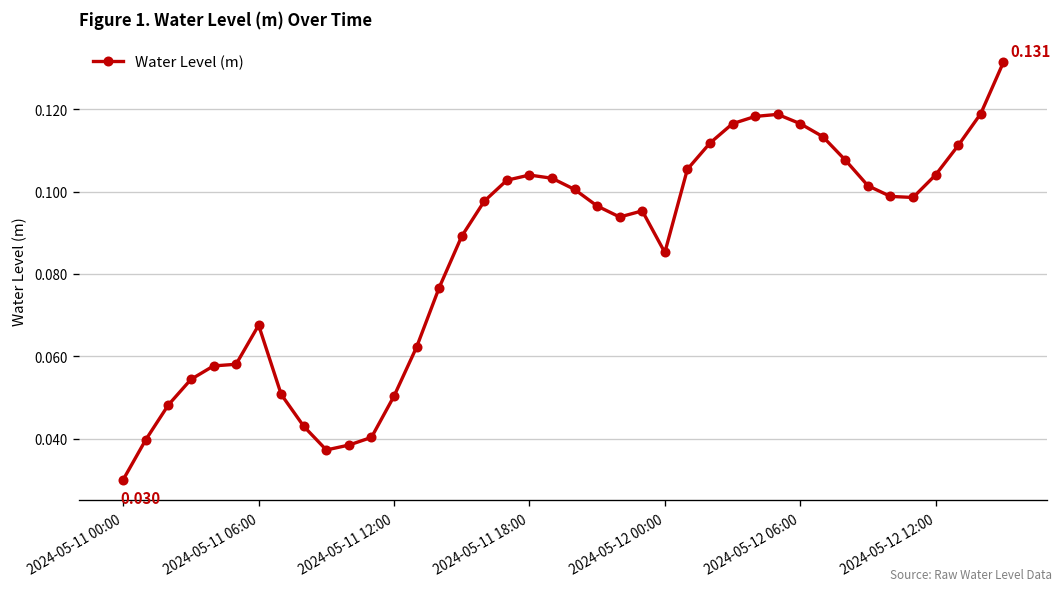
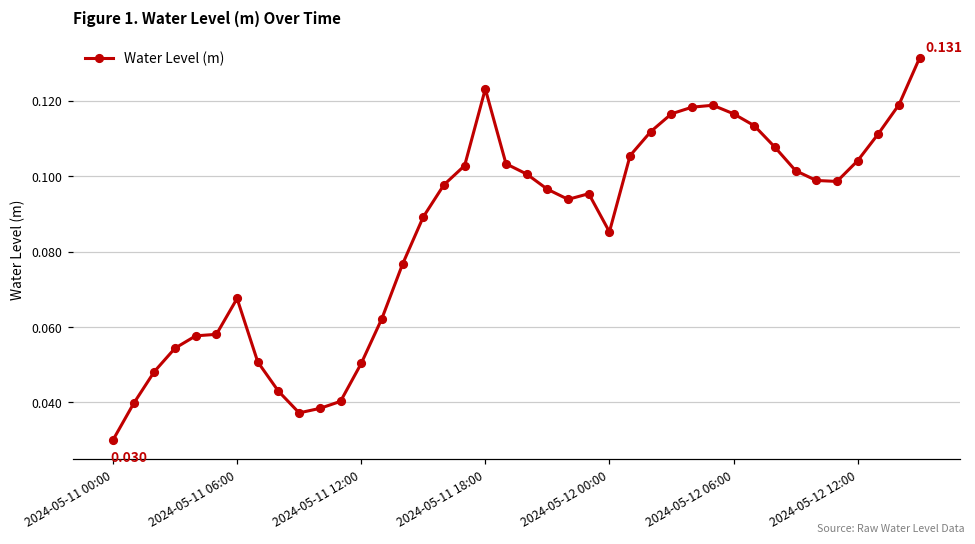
2024-05-11 18:00: 0.104 -> 0.123
